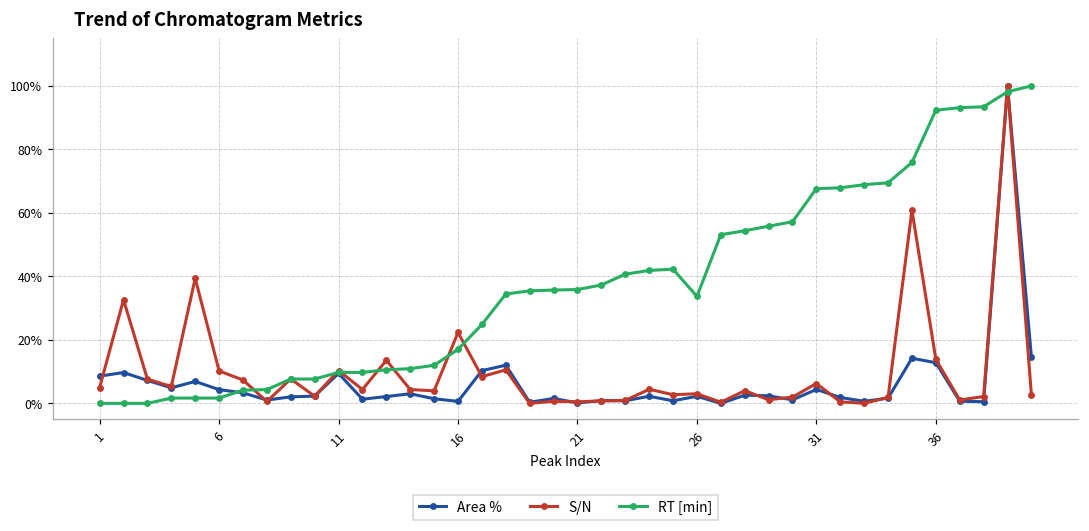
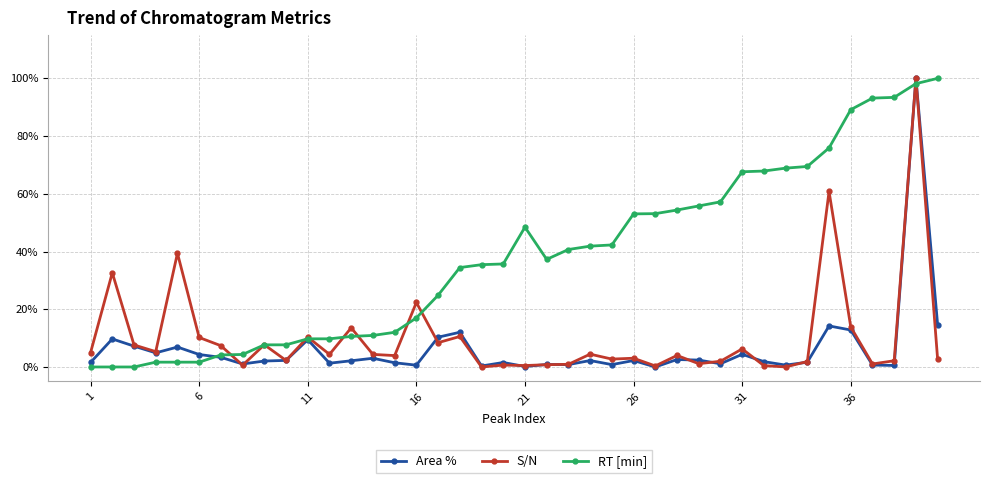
Area %, 1: 9% -> 2%
RT [min], 21: 36% -> 48%
RT [min], 26: 34% -> 53%
RT [min], 36: 92% -> 89%
